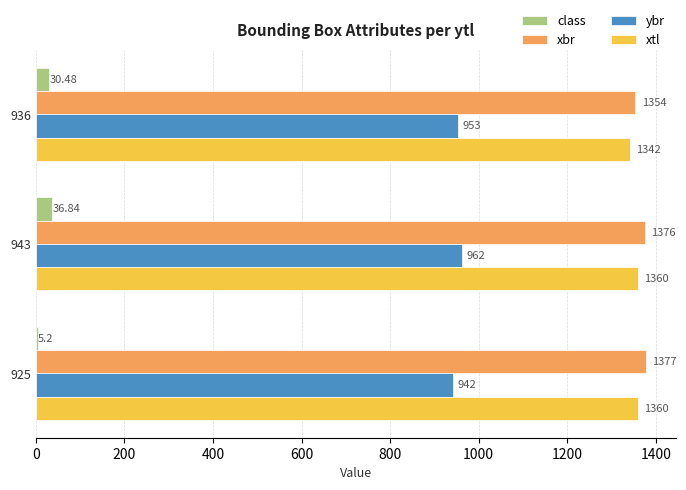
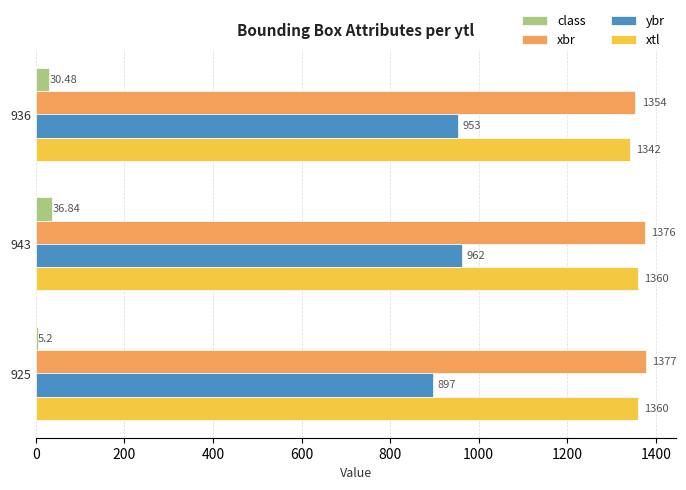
ybr, 925: 942 -> 897
